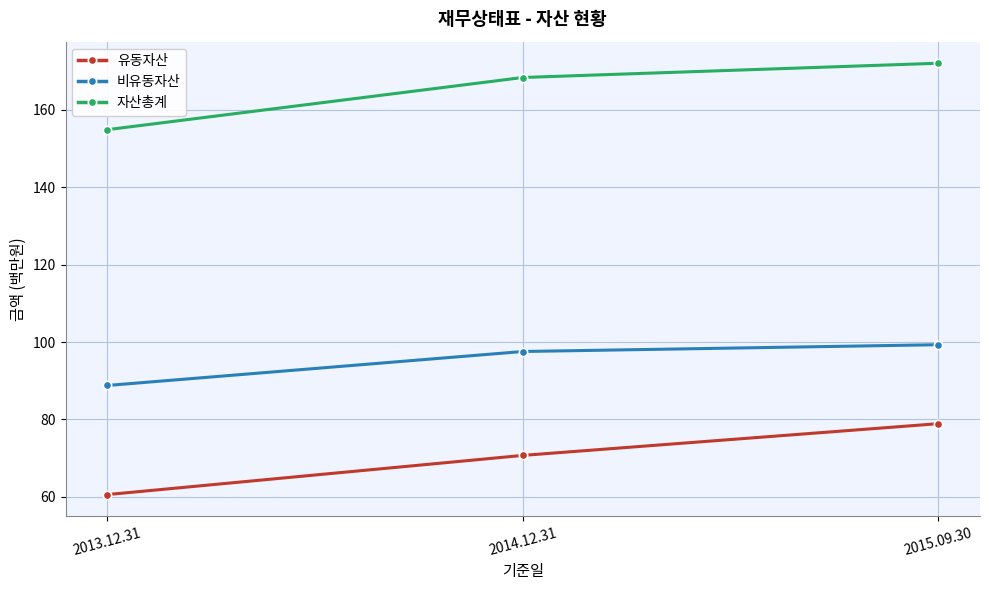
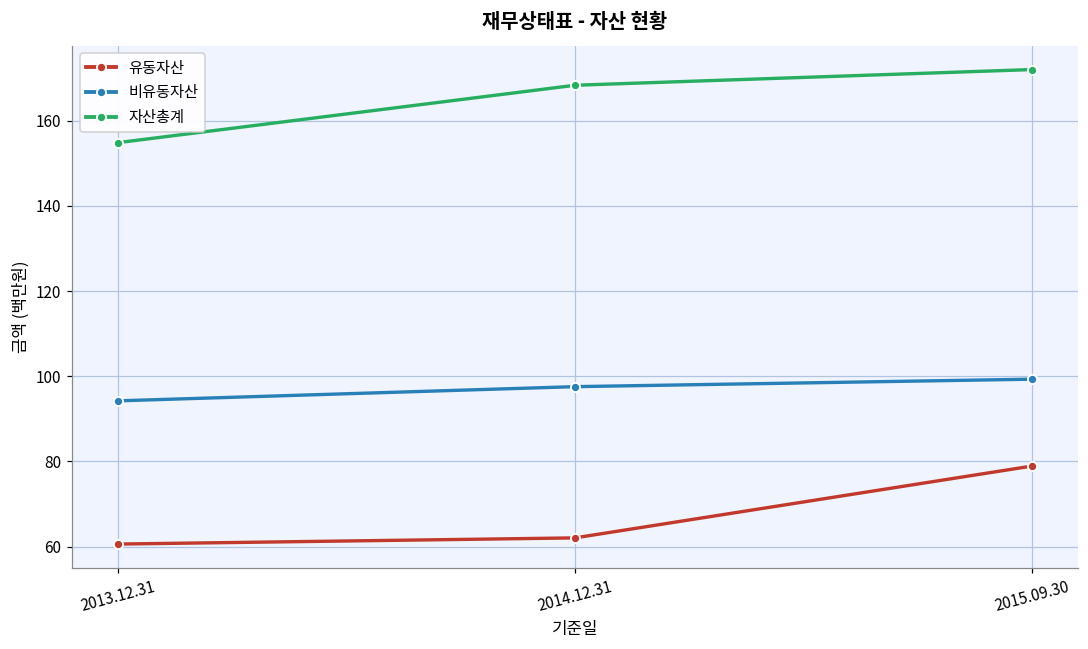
비유동자산, 2013.12.31: 89 -> 94
유동자산, 2014.12.31: 71 -> 62
